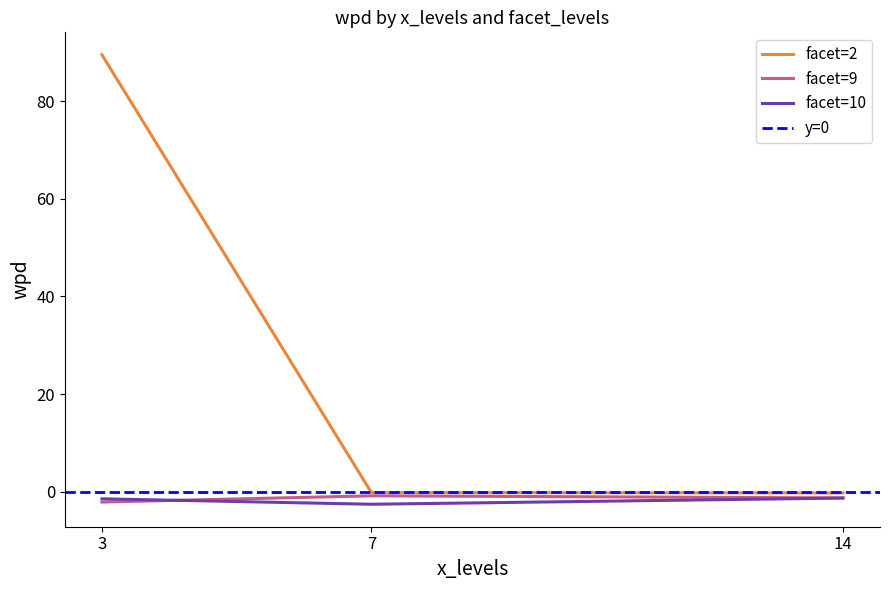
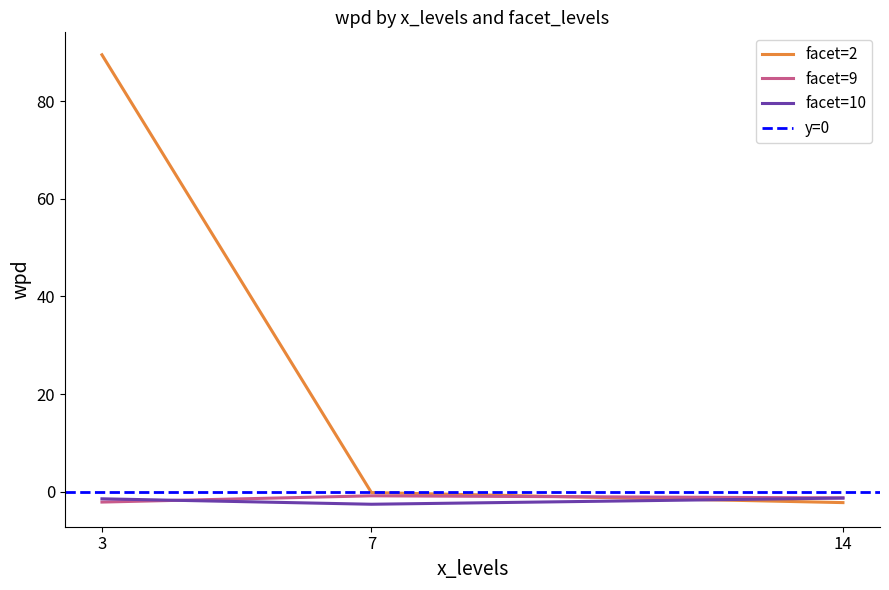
facet=2, 14: 0 -> -2
